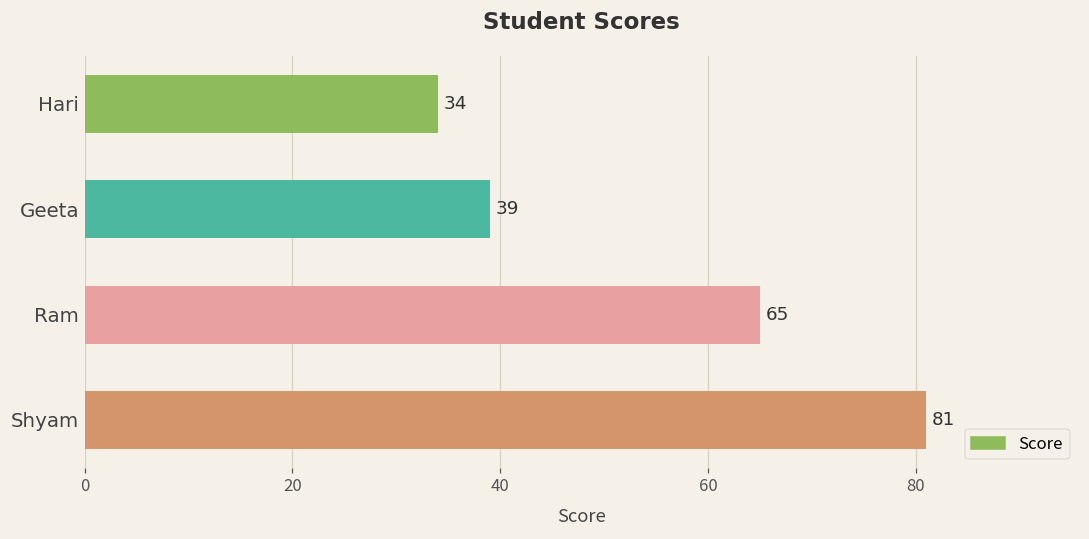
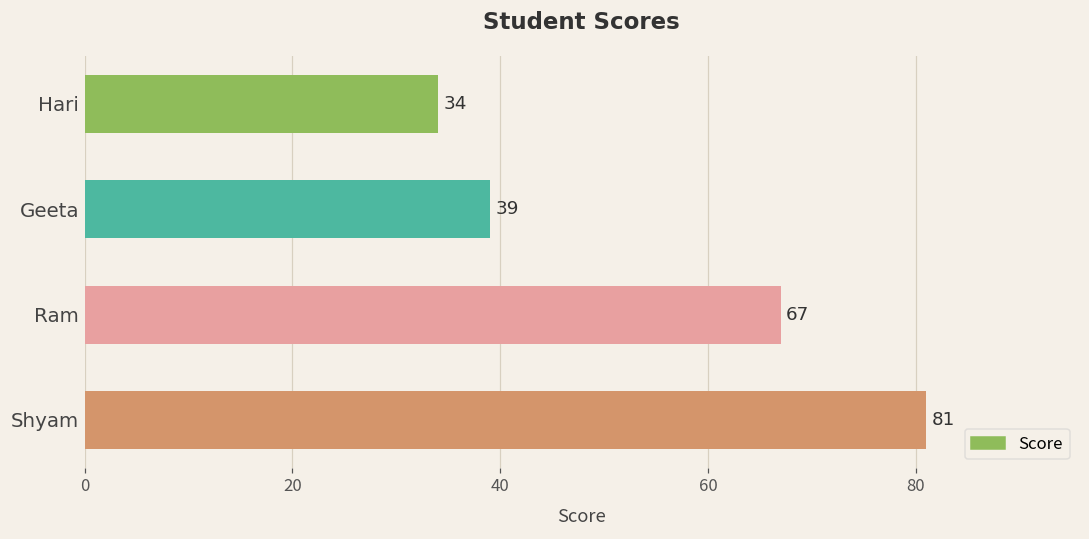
Ram: 65 -> 67
